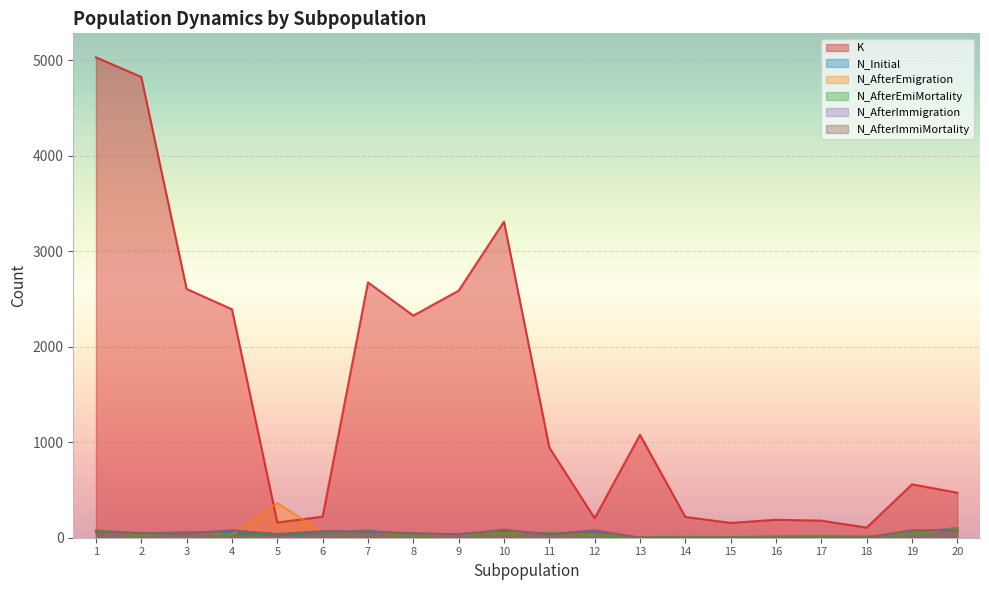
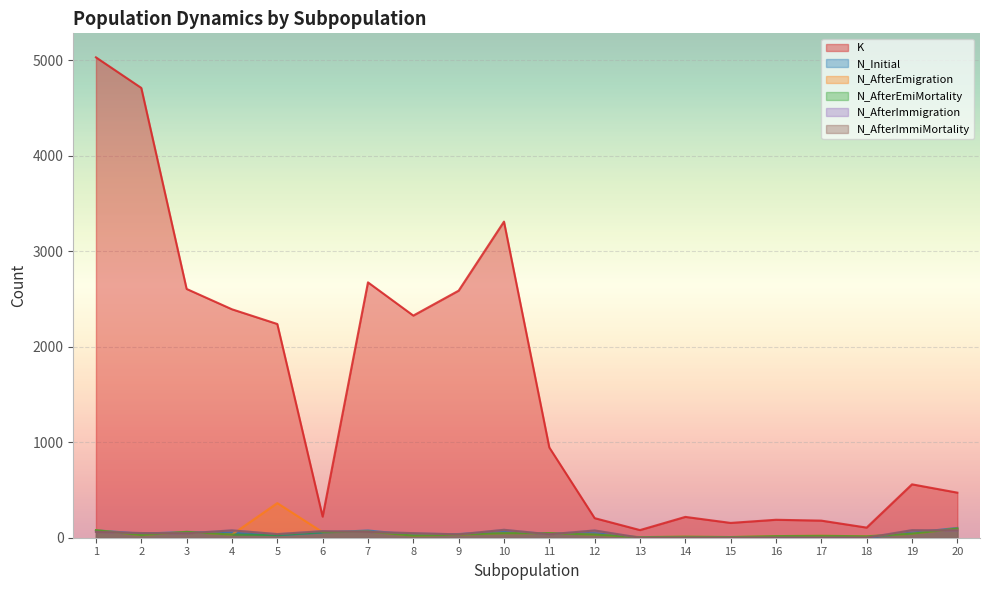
K, 2: 4800 -> 4700
K, 5: 200 -> 2200
K, 13: 1100 -> 100
